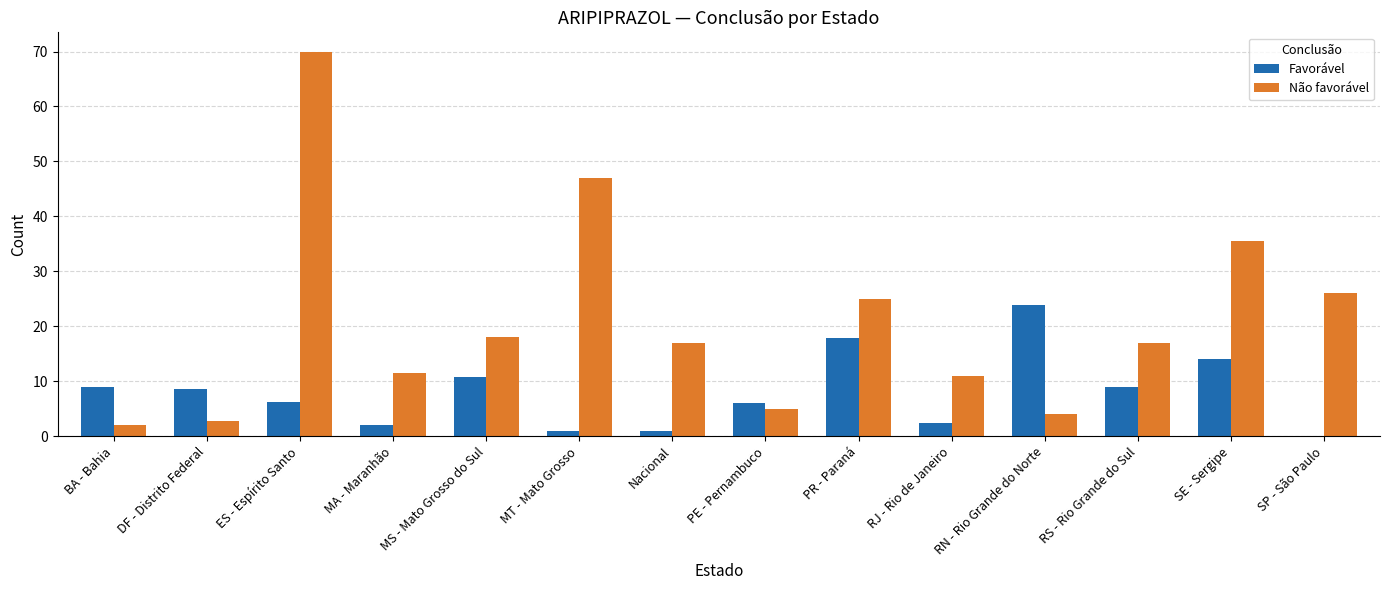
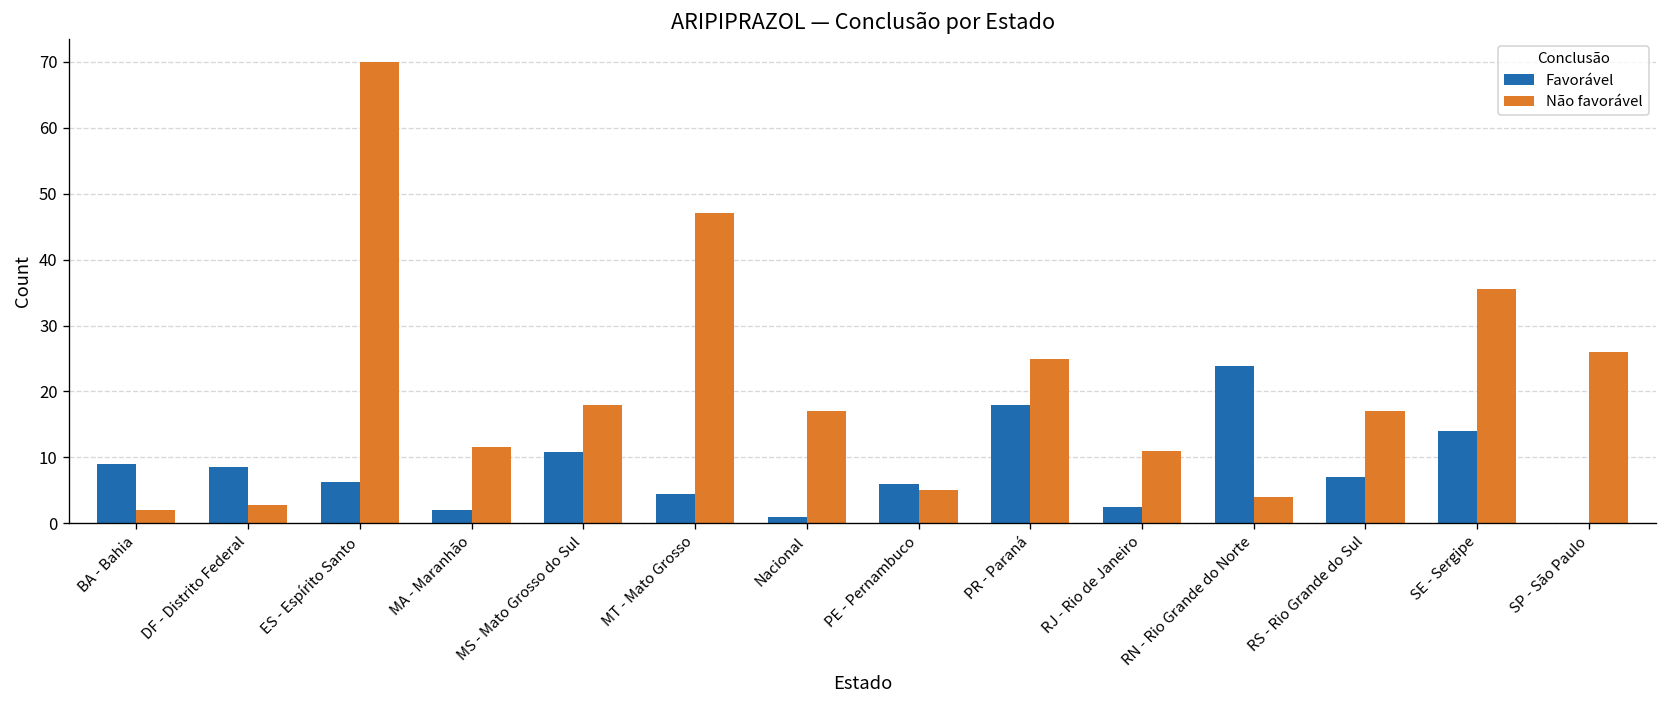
Favorável, MT - Mato Grosso: 1 -> 5
Favorável, RS - Rio Grande do Sul: 9 -> 7
